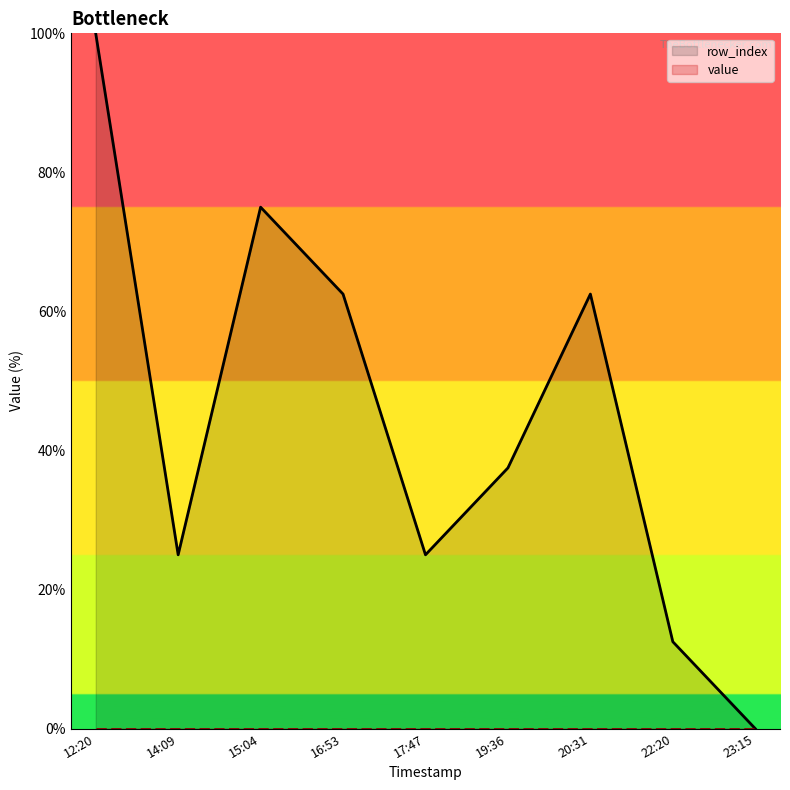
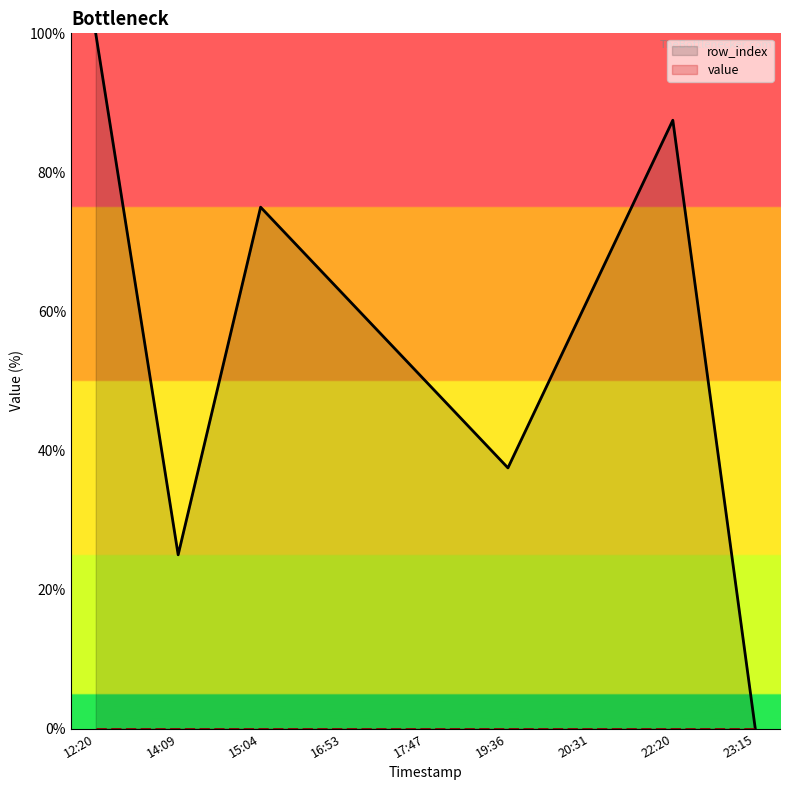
row_index, 17:47: 25% -> 50%
row_index, 22:20: 13% -> 88%
